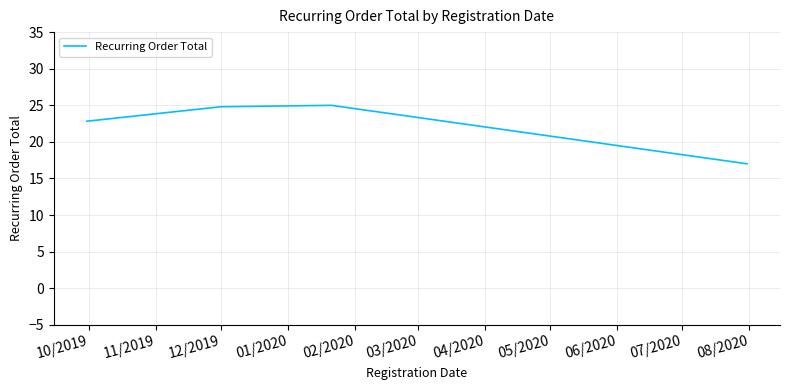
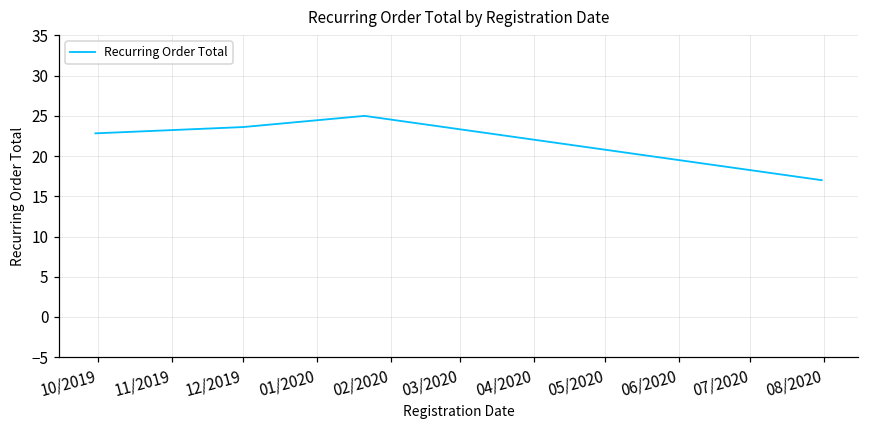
12/2019: 25 -> 24
